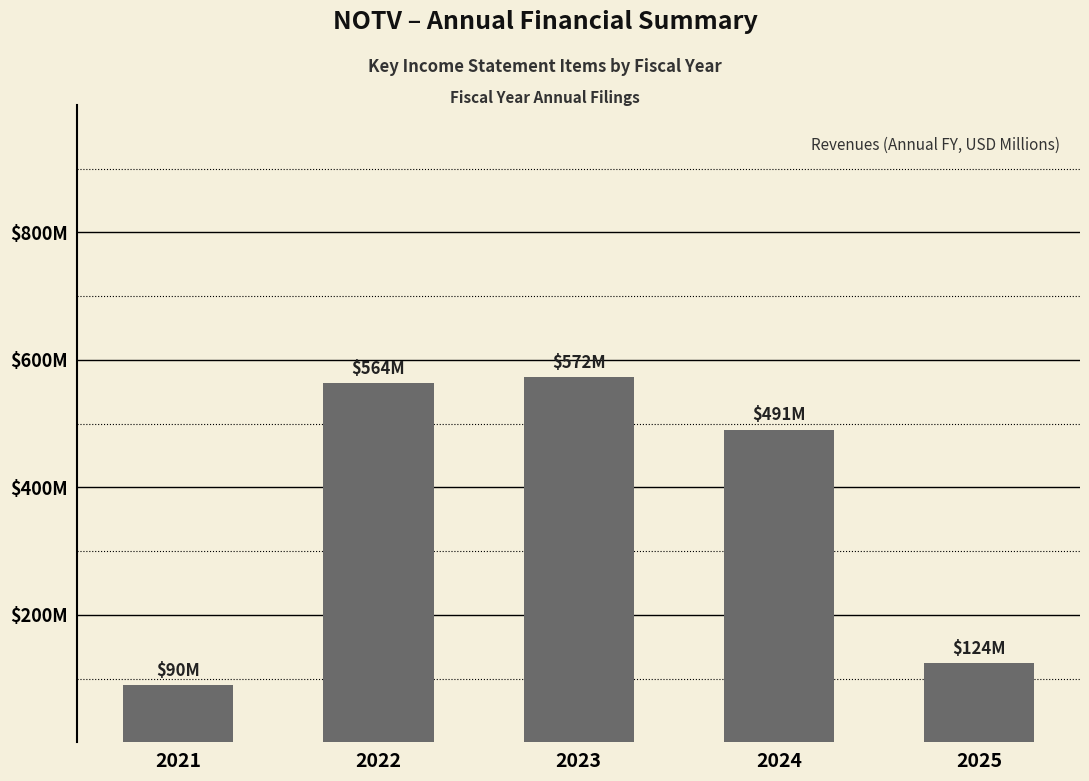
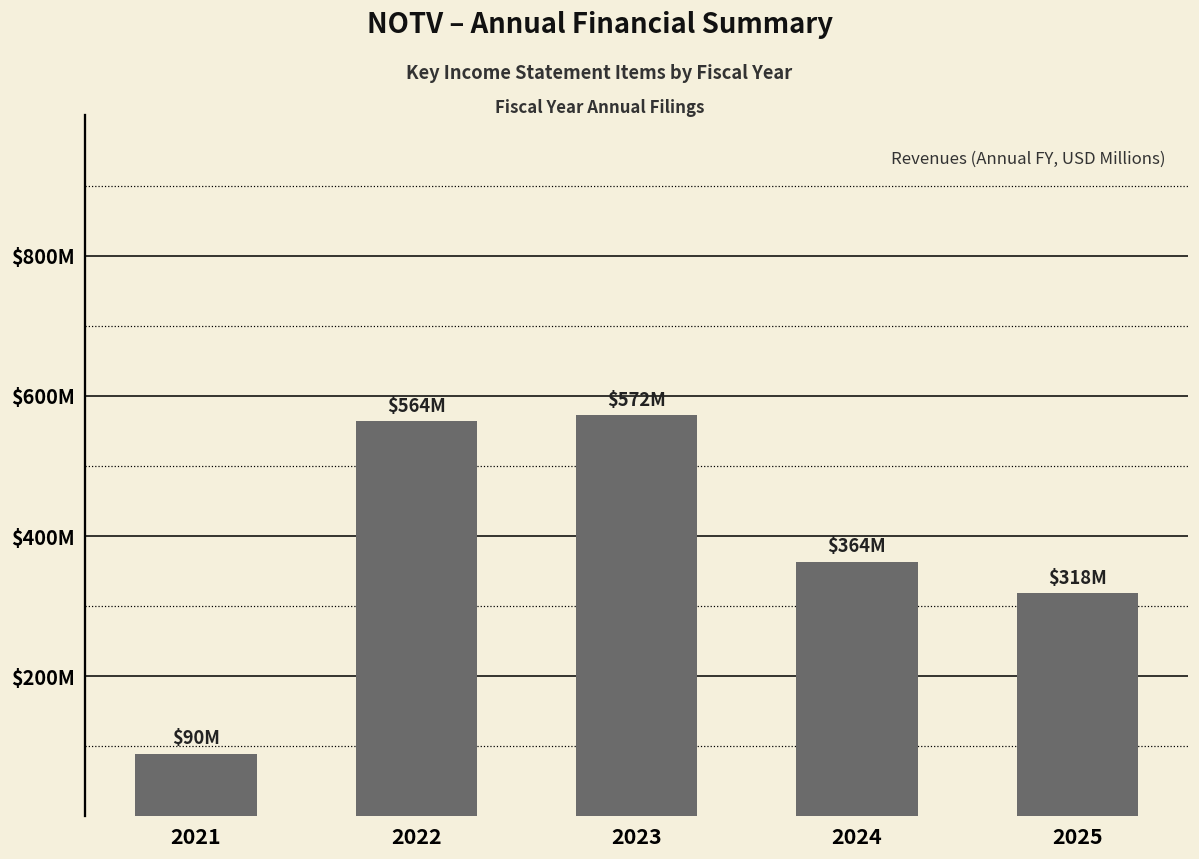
2024: $491M -> $364M
2025: $124M -> $318M
